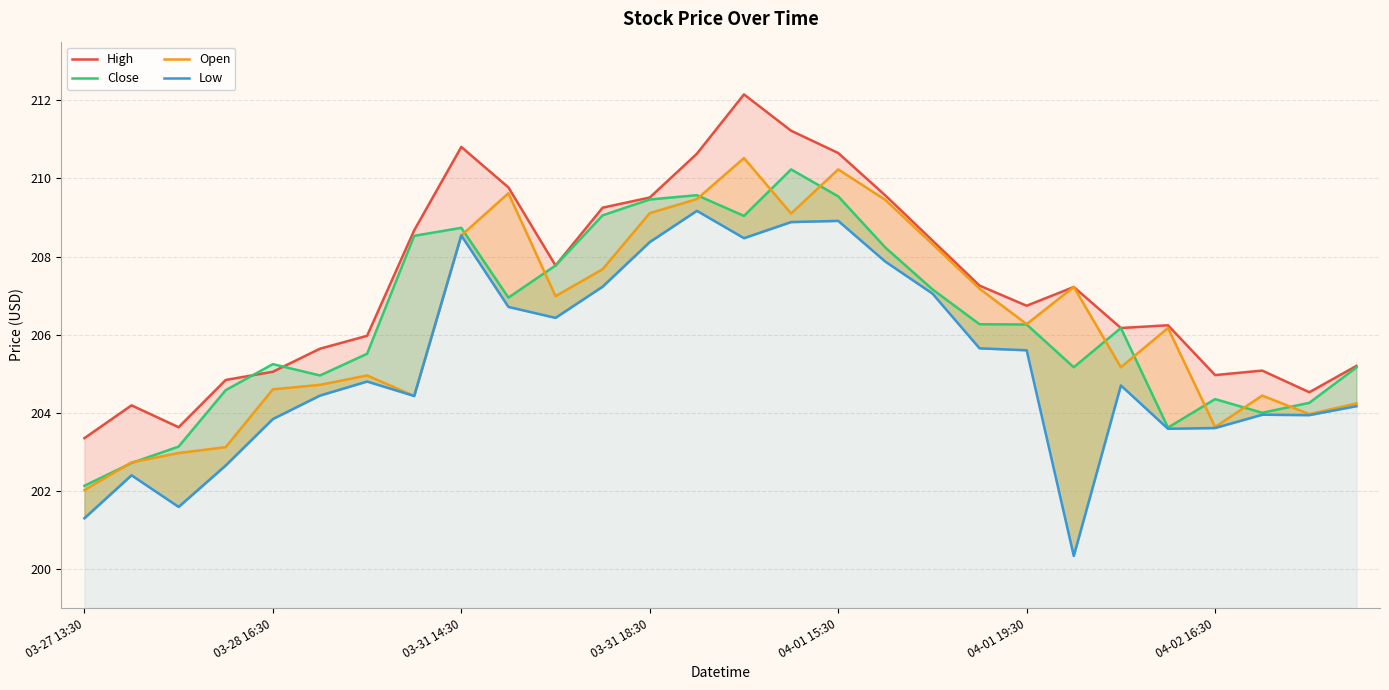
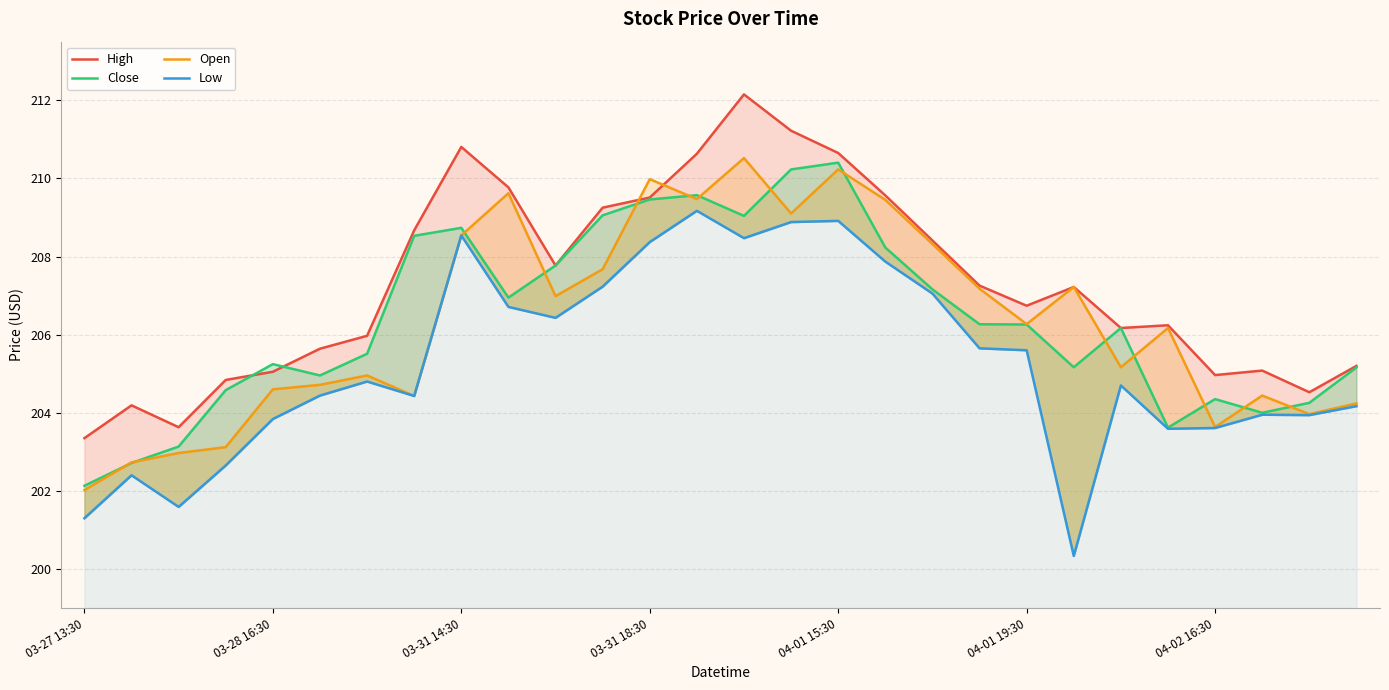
Open, 03-31 18:30: 209.1 -> 210.0
Close, 04-01 15:30: 209.5 -> 210.4
